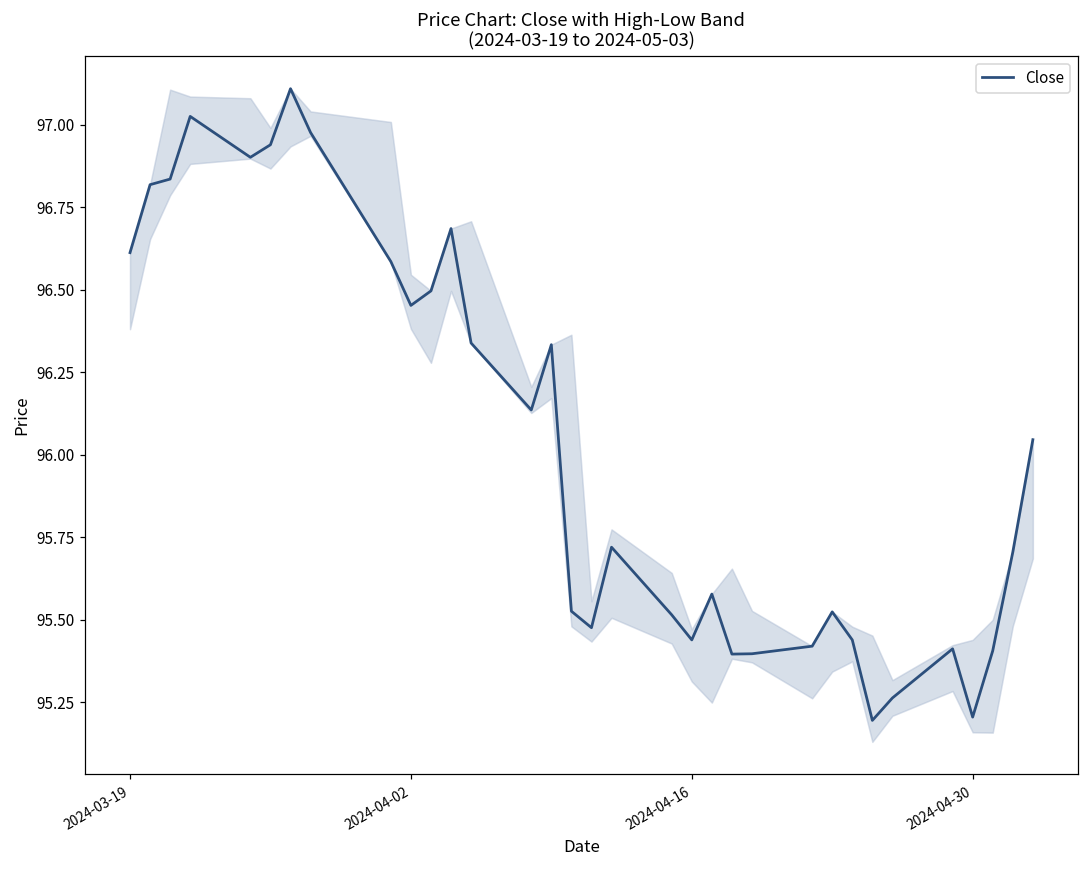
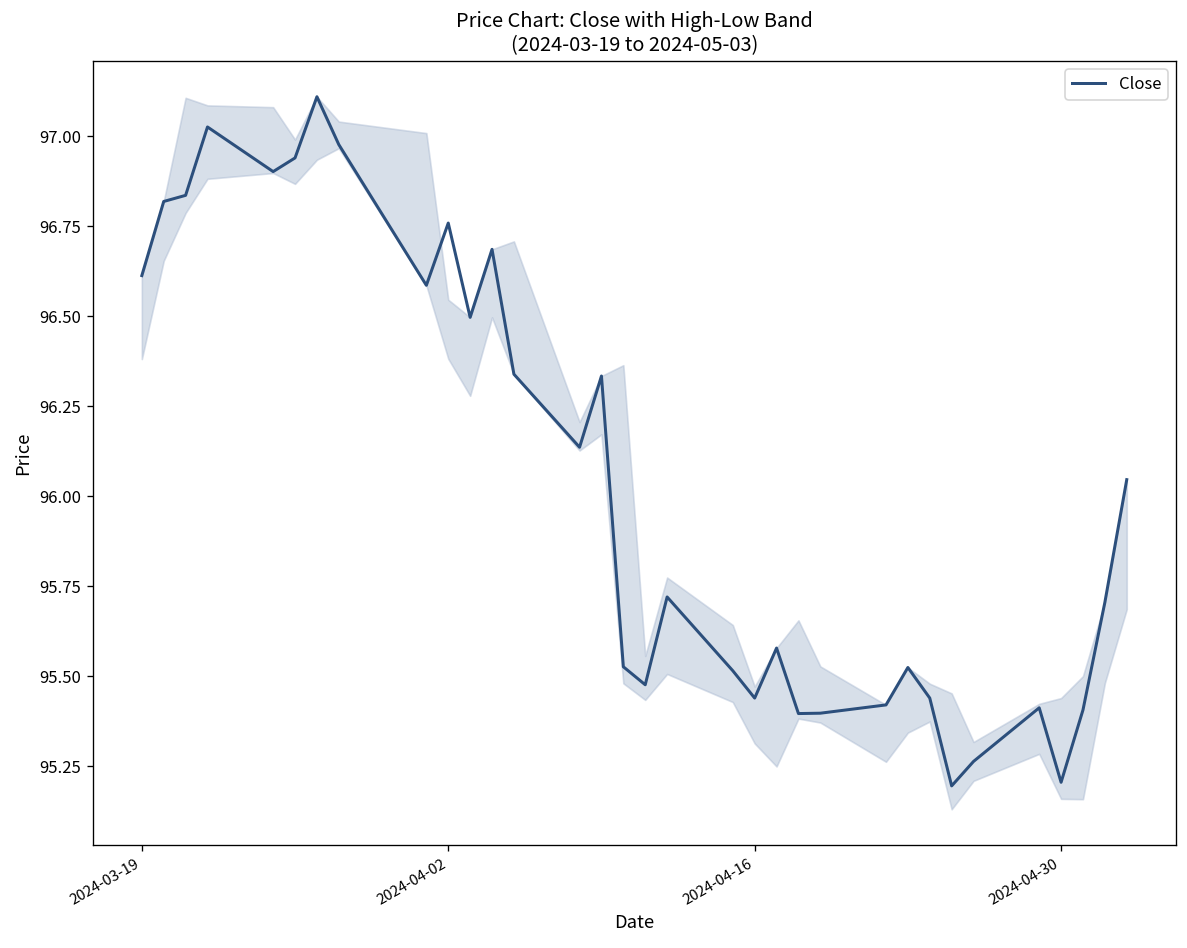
Close, 2024-04-02: 96.45 -> 96.76
